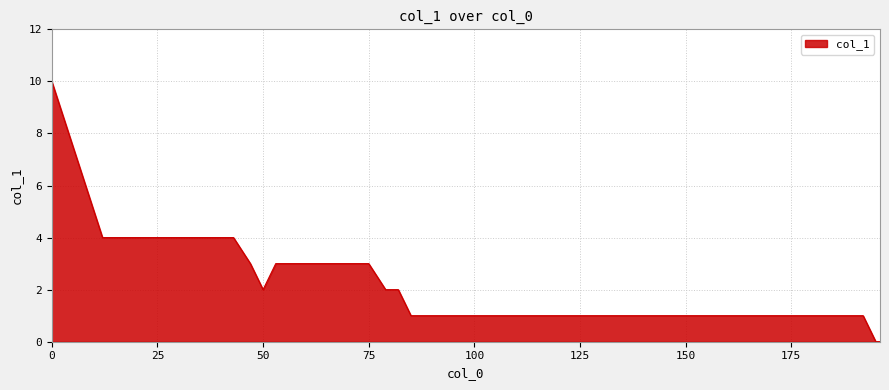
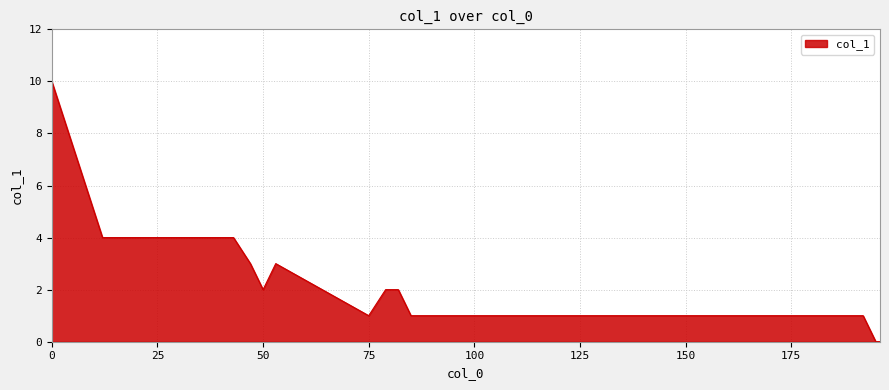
75: 3 -> 1
